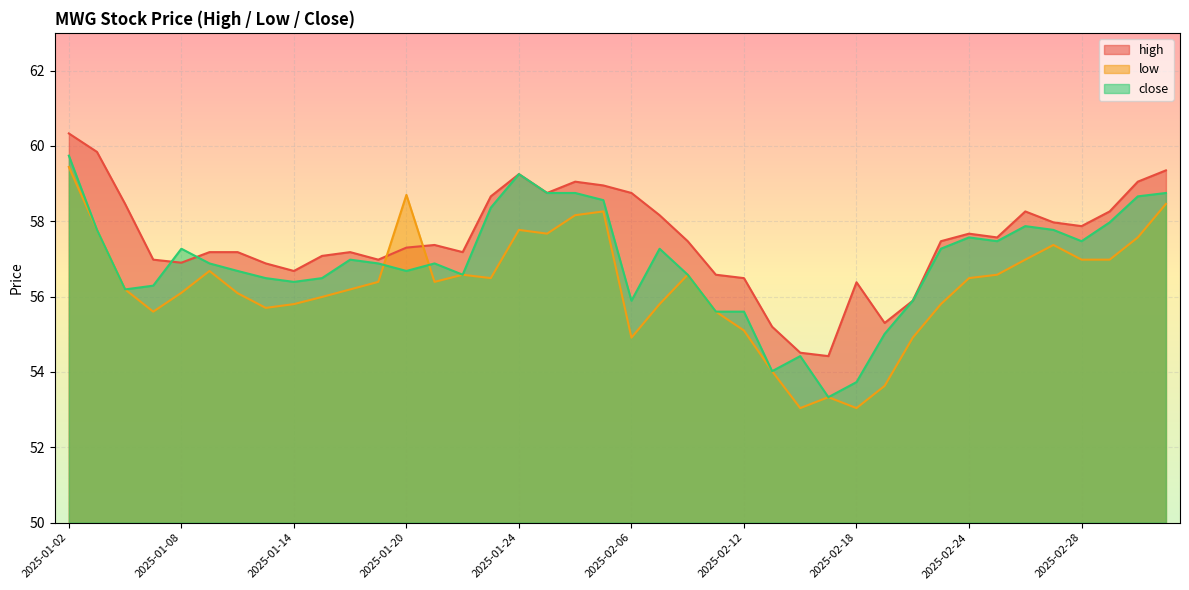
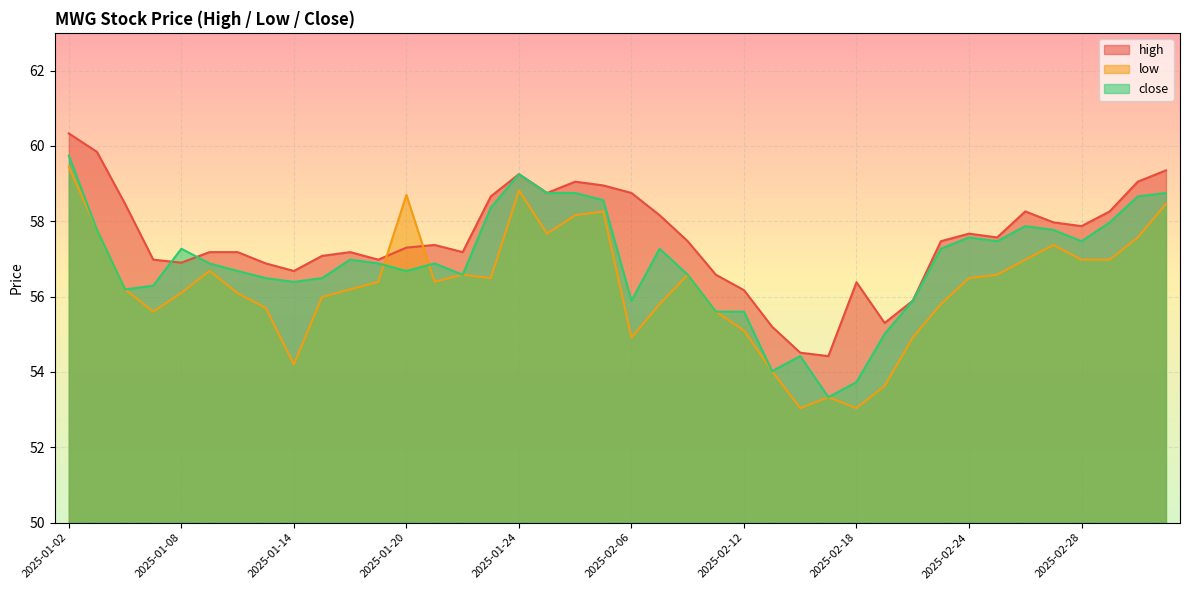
low, 2025-01-14: 55.8 -> 54.2
low, 2025-01-24: 57.8 -> 58.8
high, 2025-02-12: 56.5 -> 56.2
